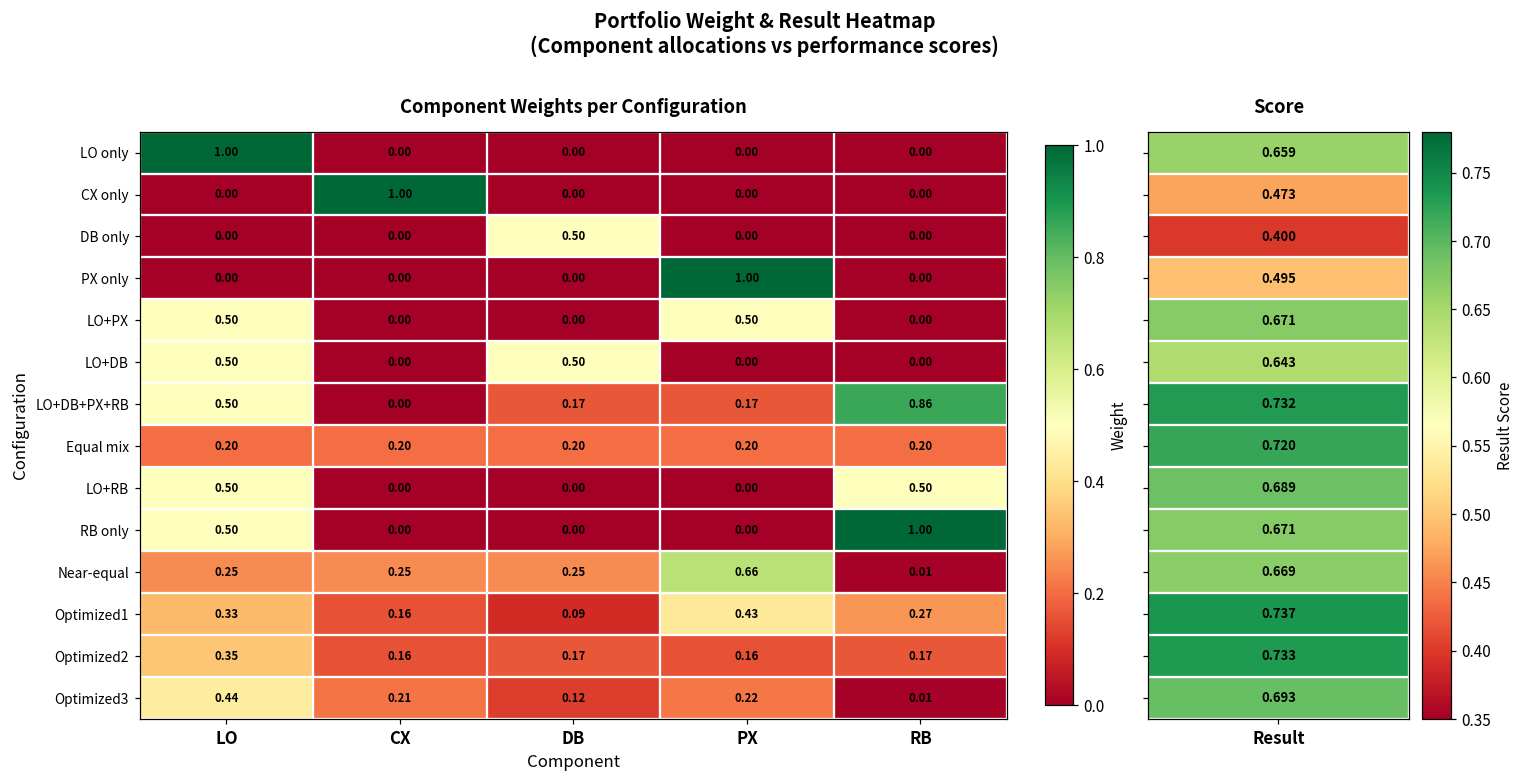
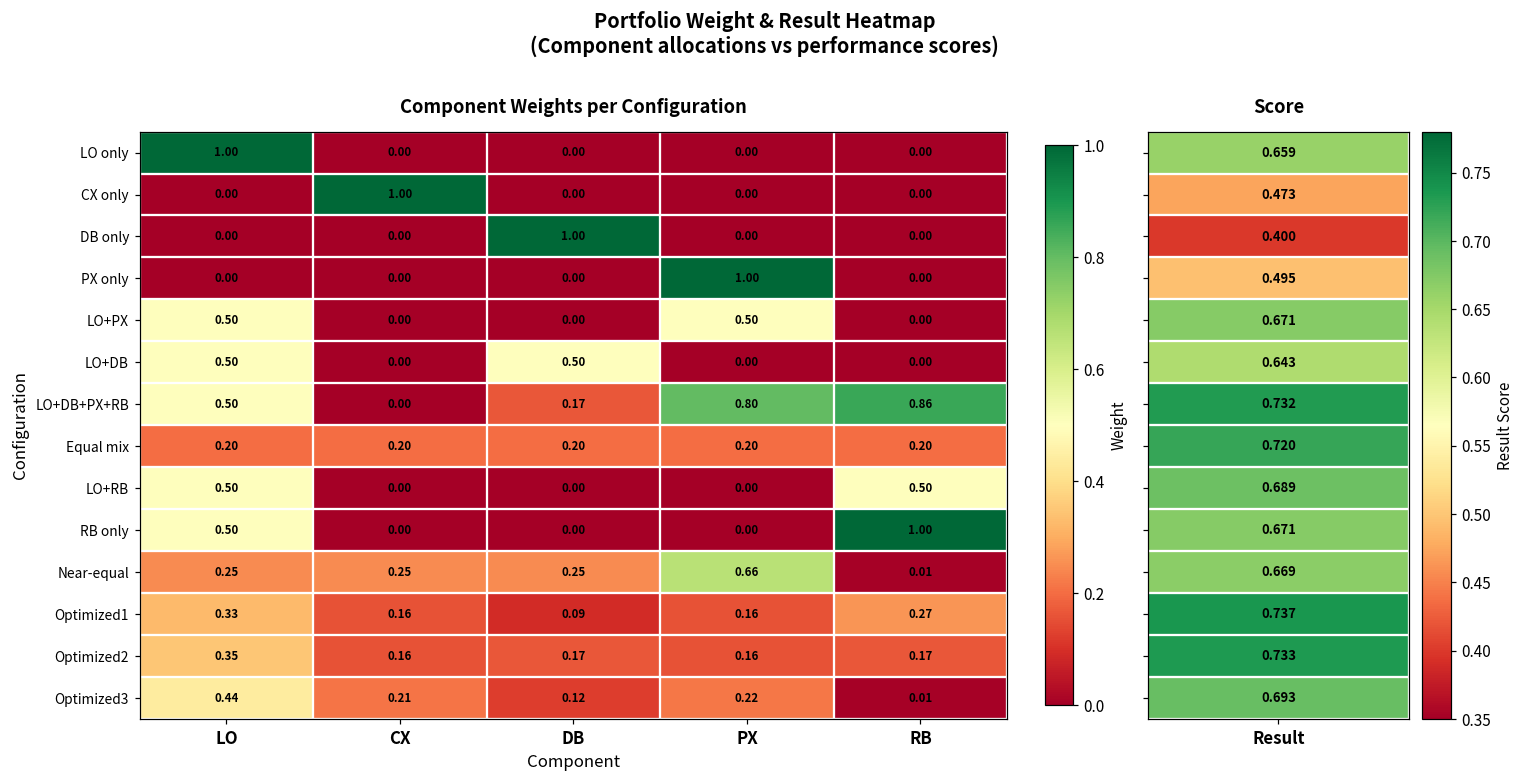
Component Weights per Configuration, DB only, DB: 0.50 -> 1.00
Component Weights per Configuration, LO+DB+PX+RB, PX: 0.17 -> 0.80
Component Weights per Configuration, Optimized1, PX: 0.43 -> 0.16
